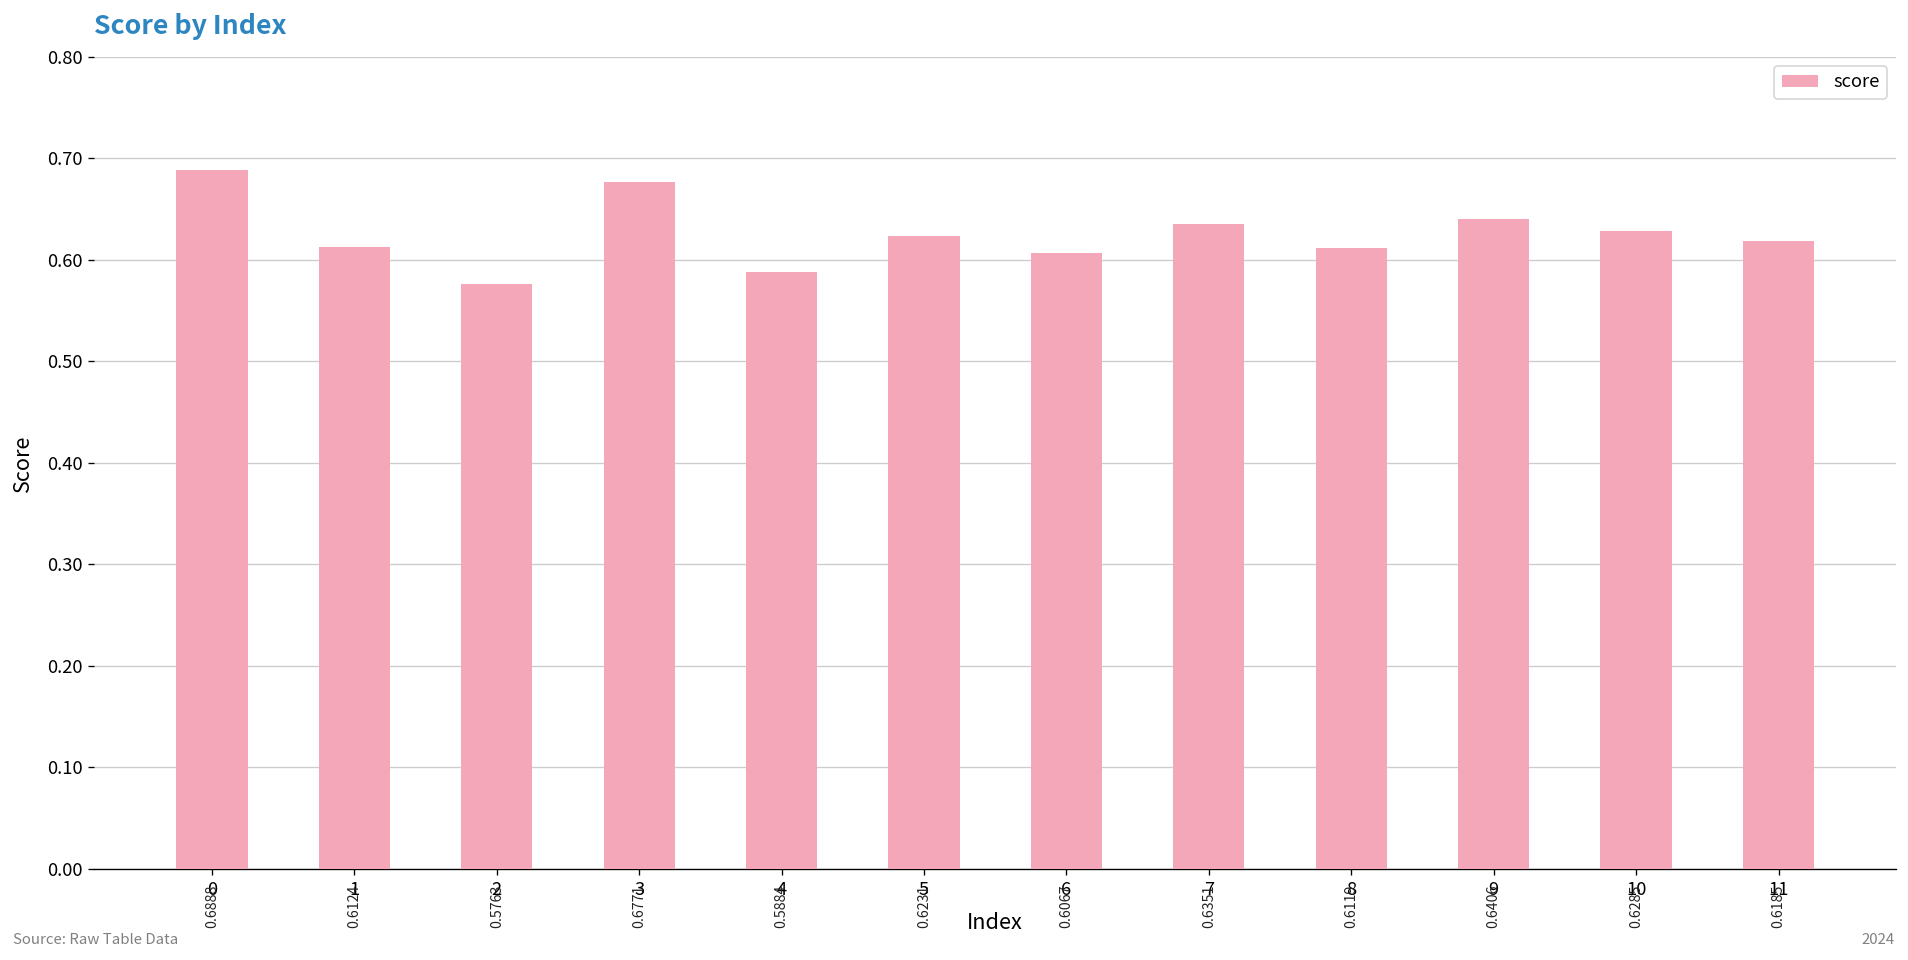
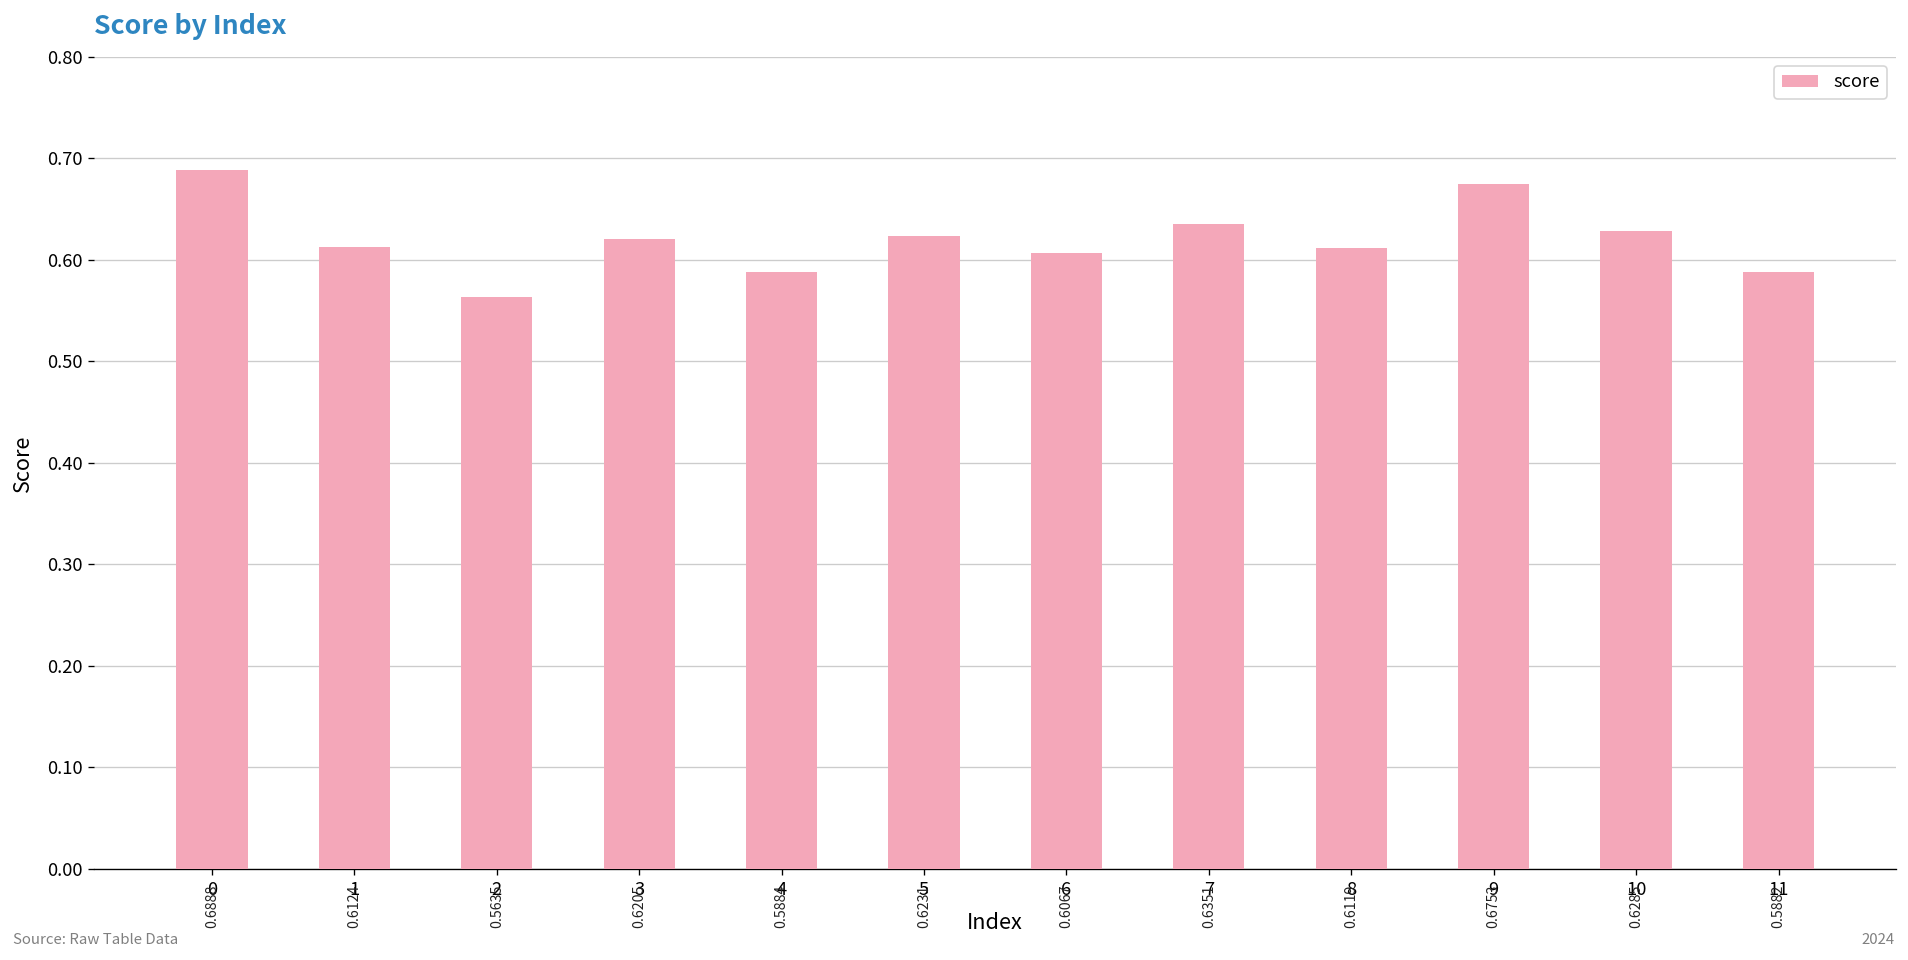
2: 0.5763 -> 0.5635
3: 0.6771 -> 0.6205
9: 0.6406 -> 0.6753
11: 0.6185 -> 0.5882
